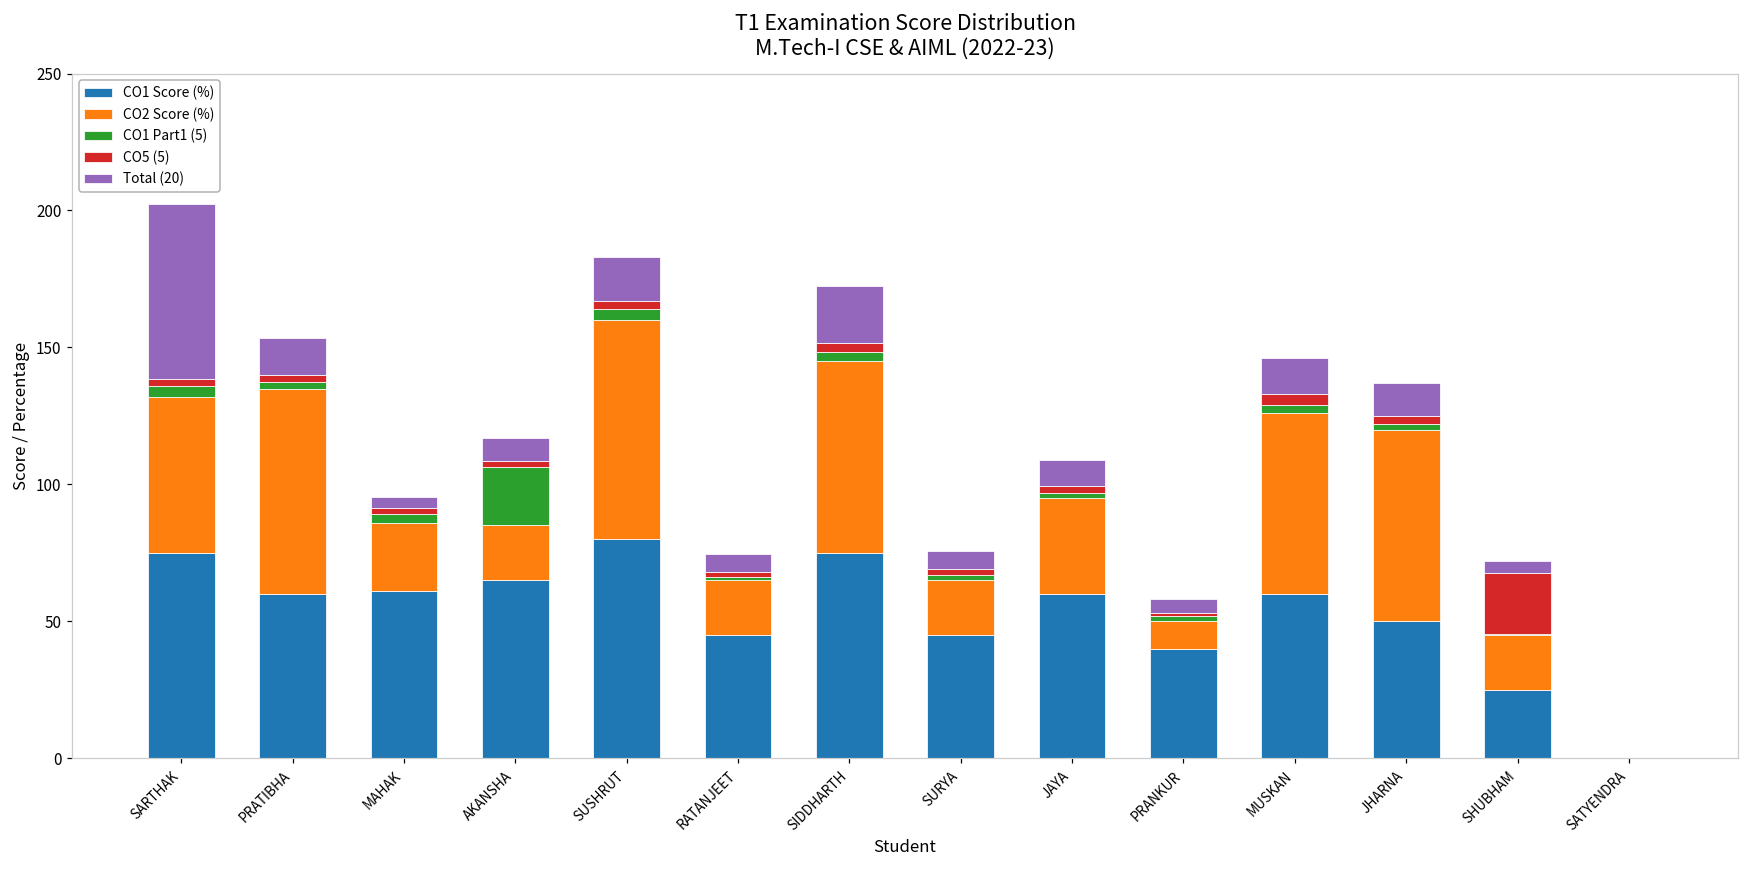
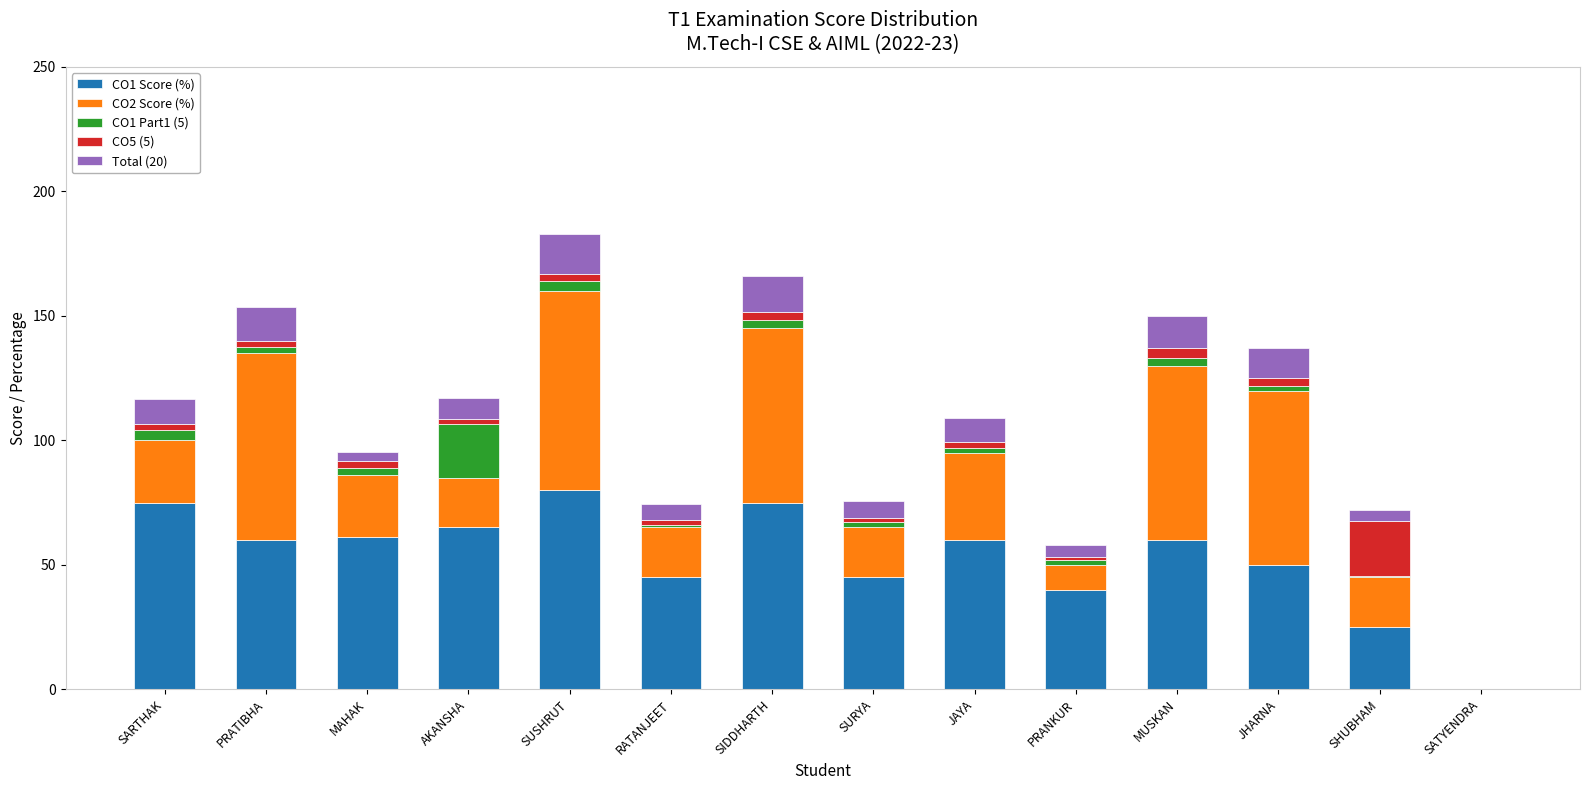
CO2 Score (%), SARTHAK: 57 -> 25
Total (20), SARTHAK: 64 -> 10
Total (20), SIDDHARTH: 21 -> 15
CO2 Score (%), MUSKAN: 66 -> 70
